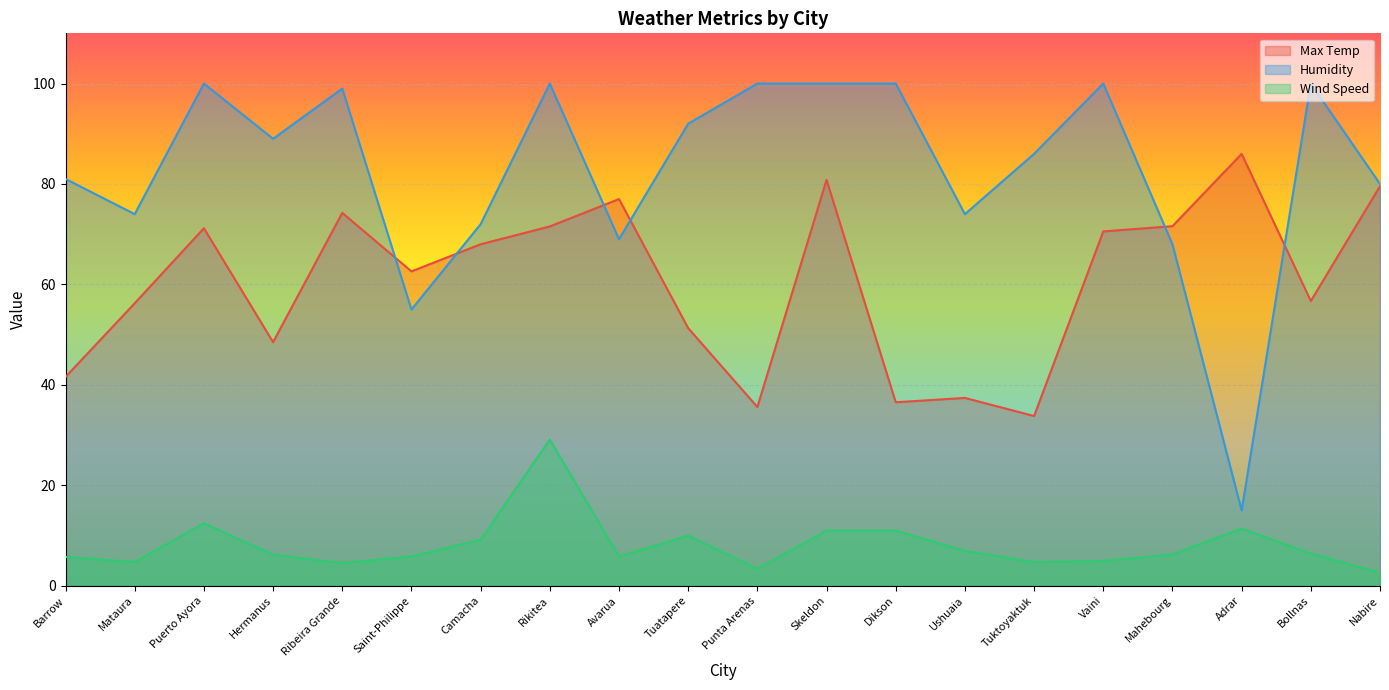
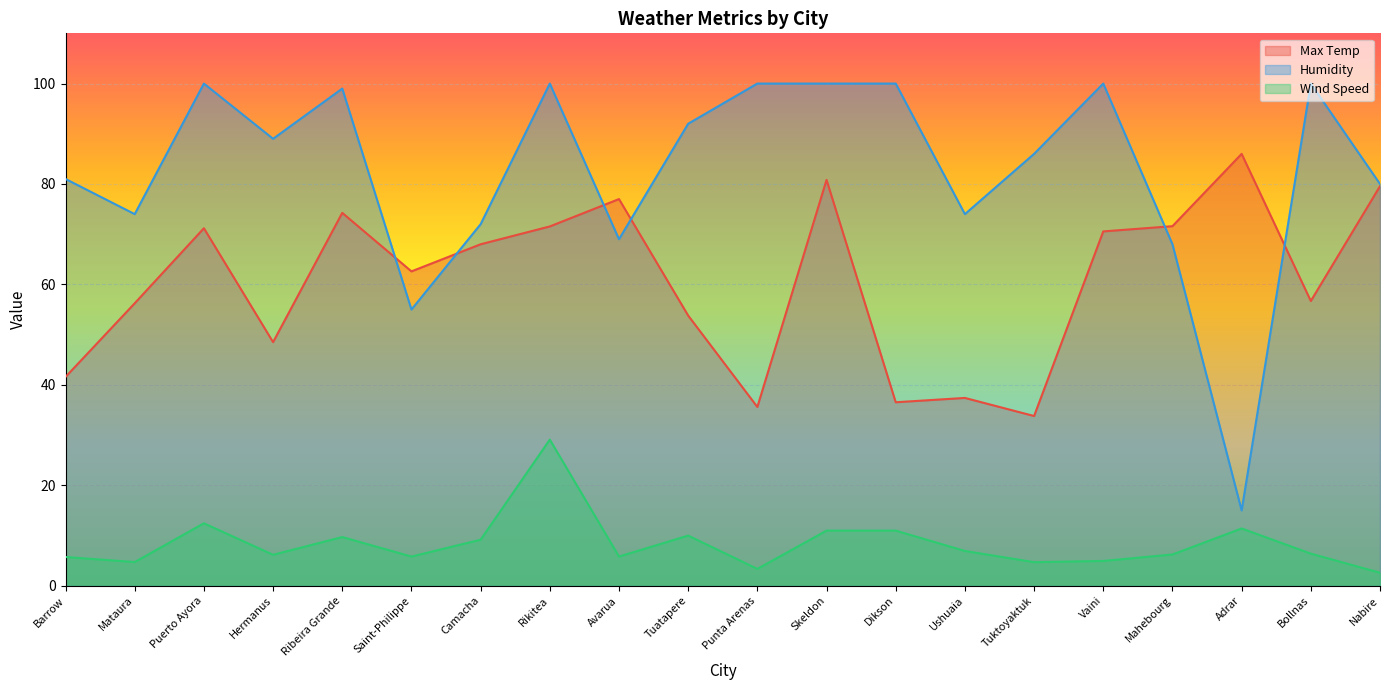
Wind Speed, Ribeira Grande: 5 -> 10
Max Temp, Tuatapere: 51 -> 54
